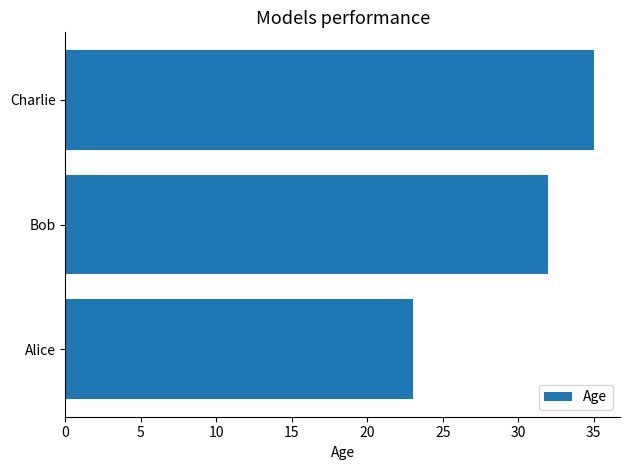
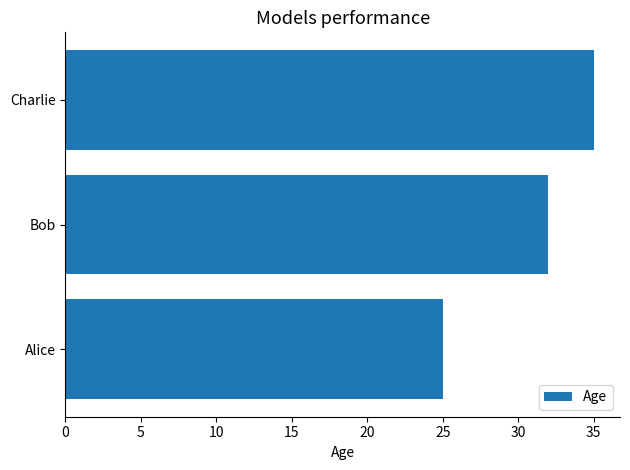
Alice: 23 -> 25
